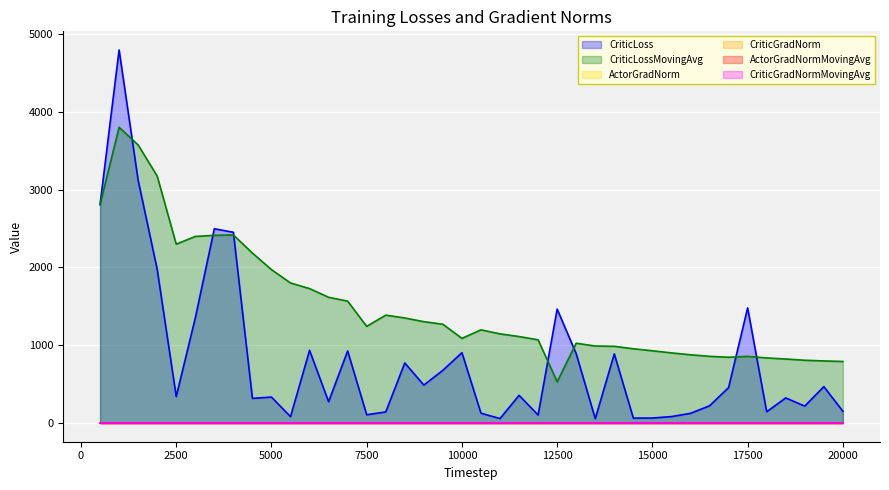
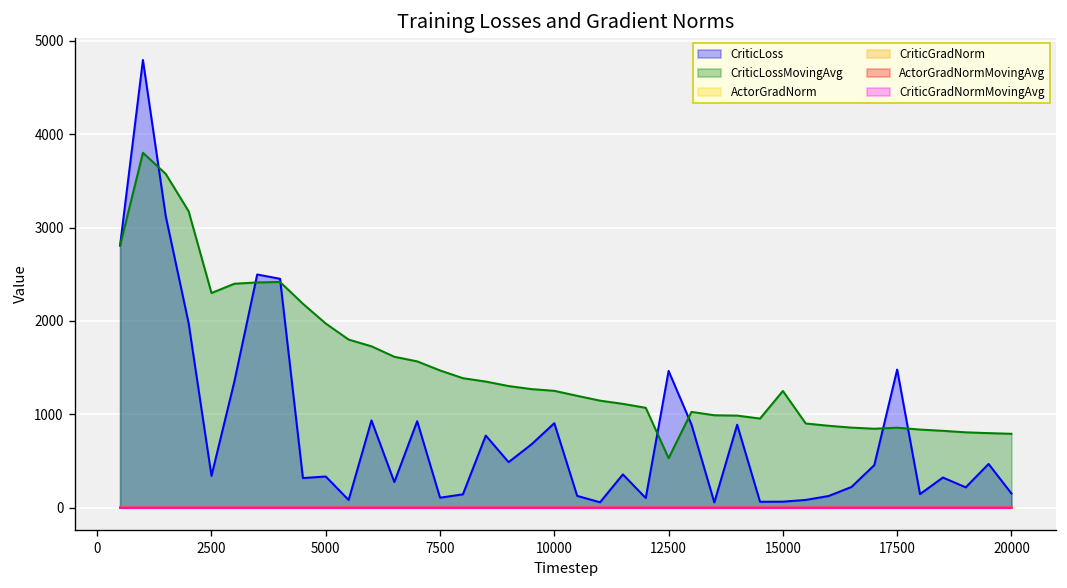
CriticLossMovingAvg, 7500: 1200 -> 1500
CriticLossMovingAvg, 10000: 1100 -> 1300
CriticLossMovingAvg, 15000: 900 -> 1300
